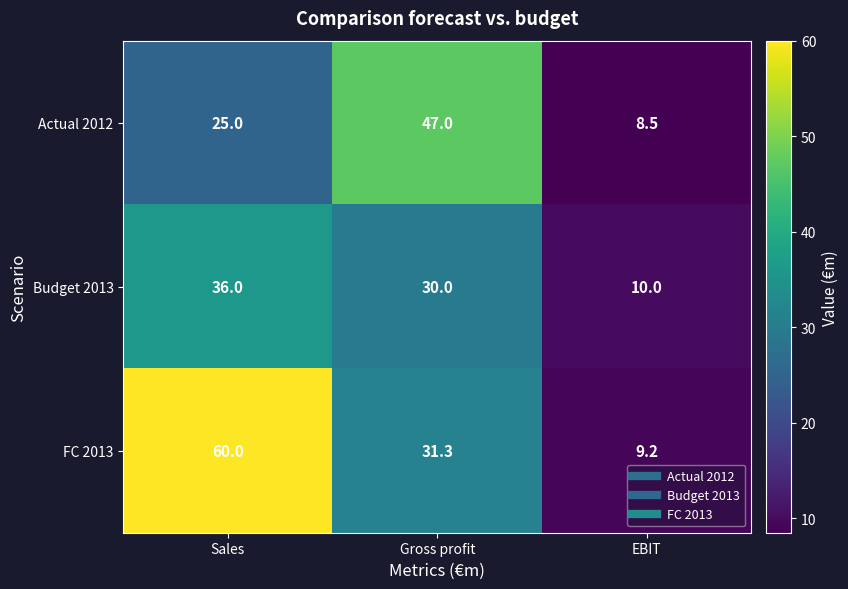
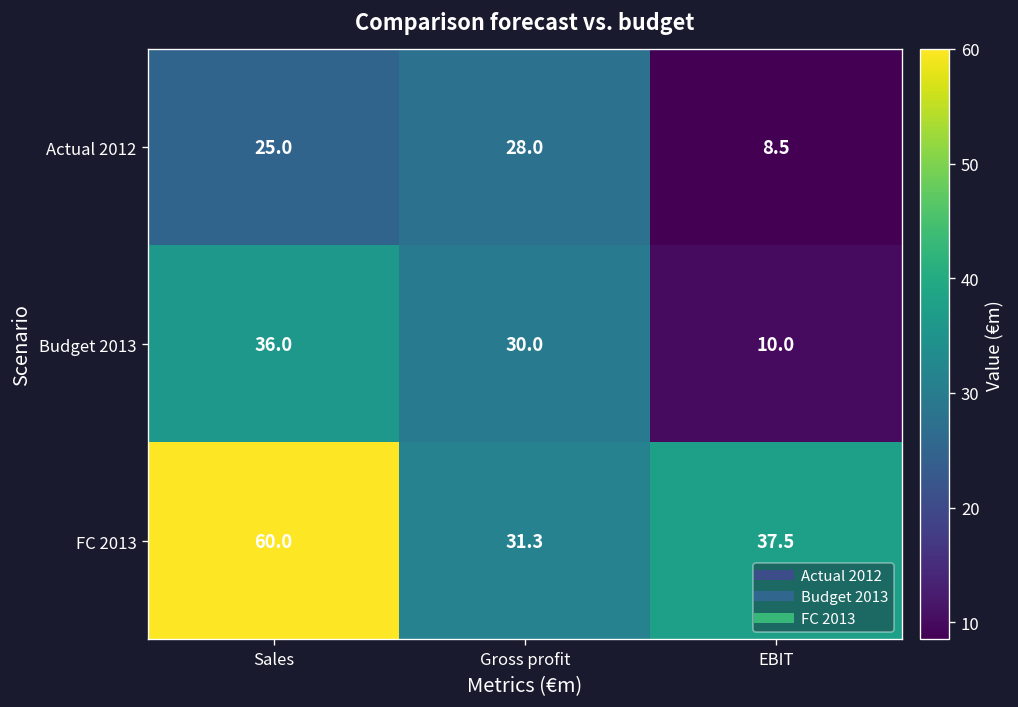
Actual 2012, Gross profit: 47.0 -> 28.0
FC 2013, EBIT: 9.2 -> 37.5
